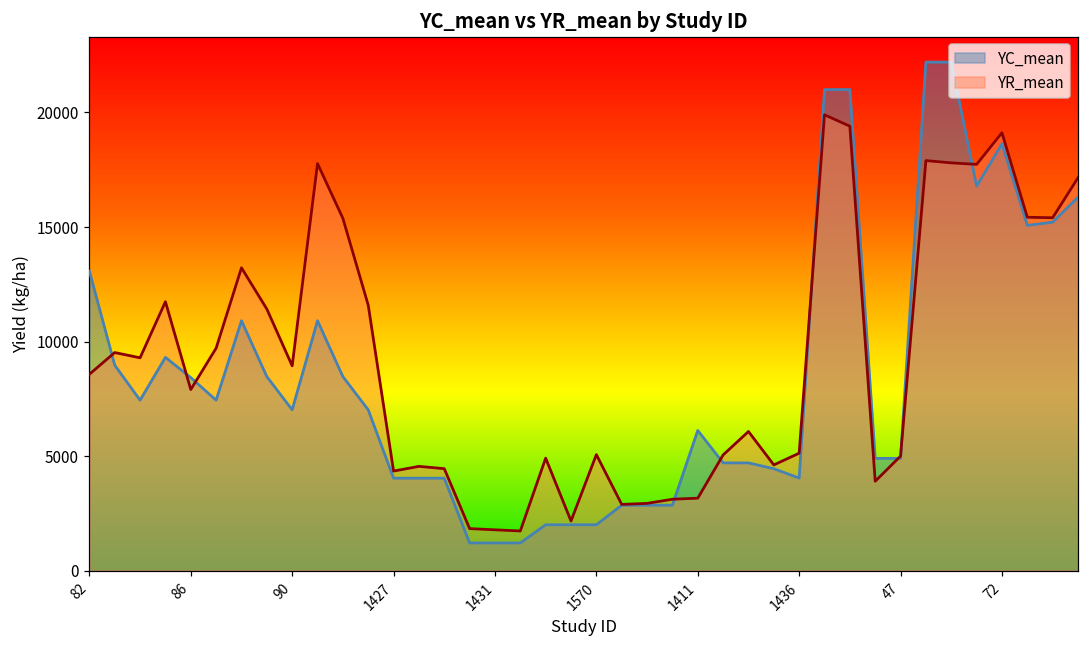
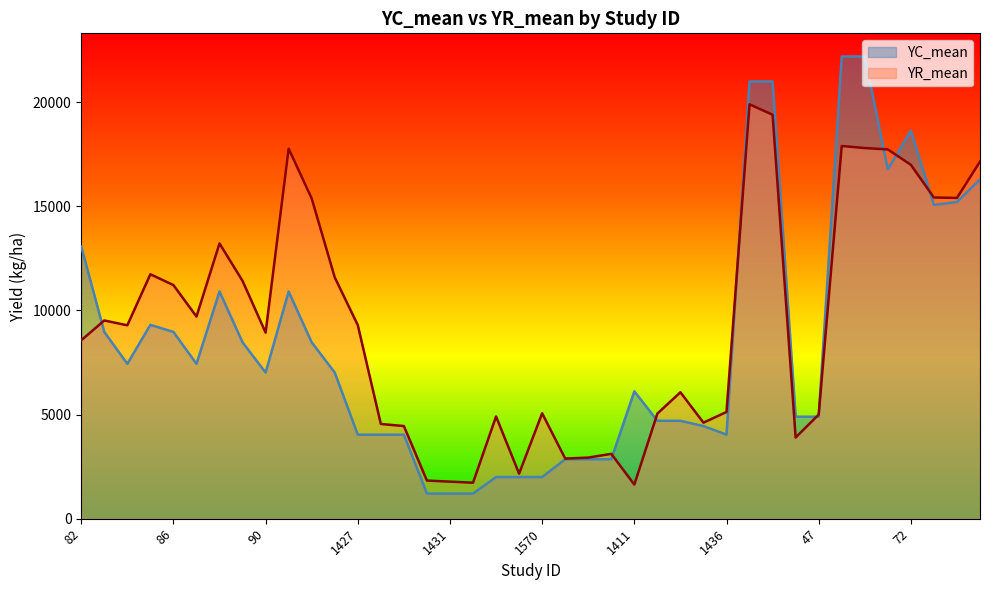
YC_mean, 86: 8400 -> 9000
YR_mean, 86: 7900 -> 11200
YR_mean, 1427: 4300 -> 9300
YR_mean, 1411: 3200 -> 1600
YR_mean, 72: 19100 -> 17000
